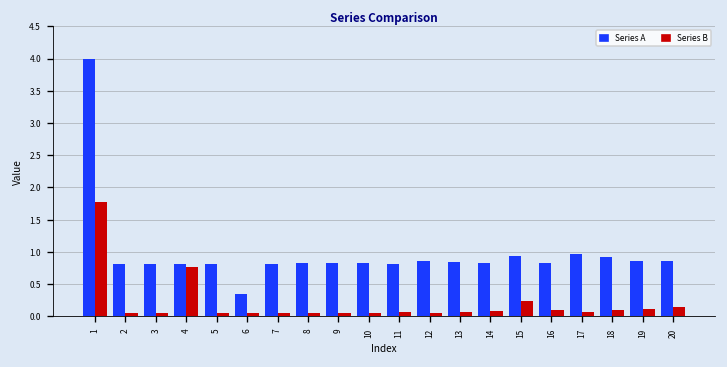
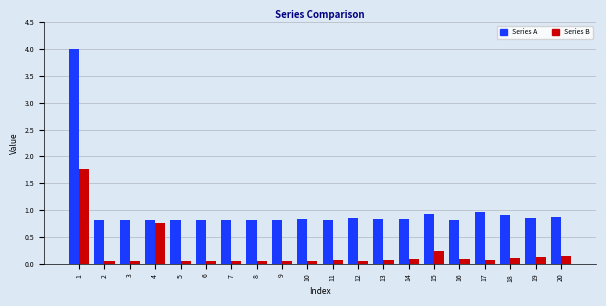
Series A, 6: 0.3 -> 0.8
